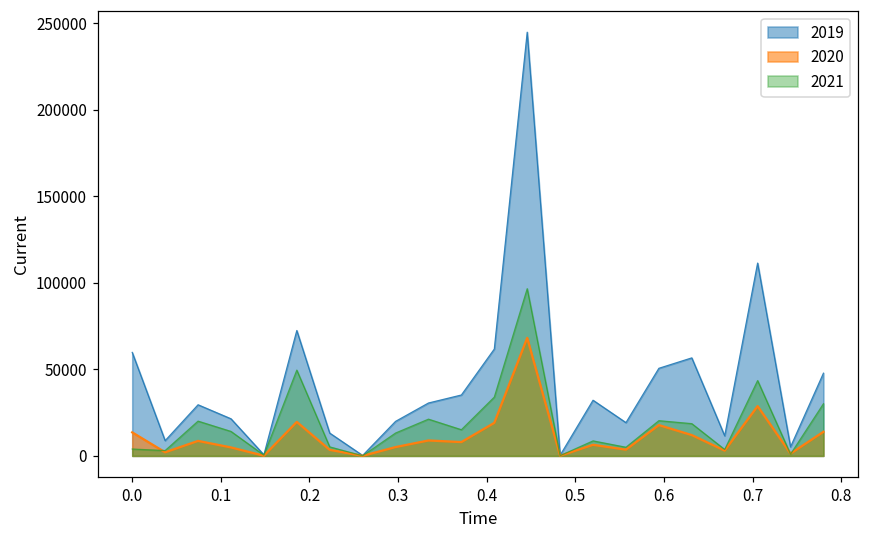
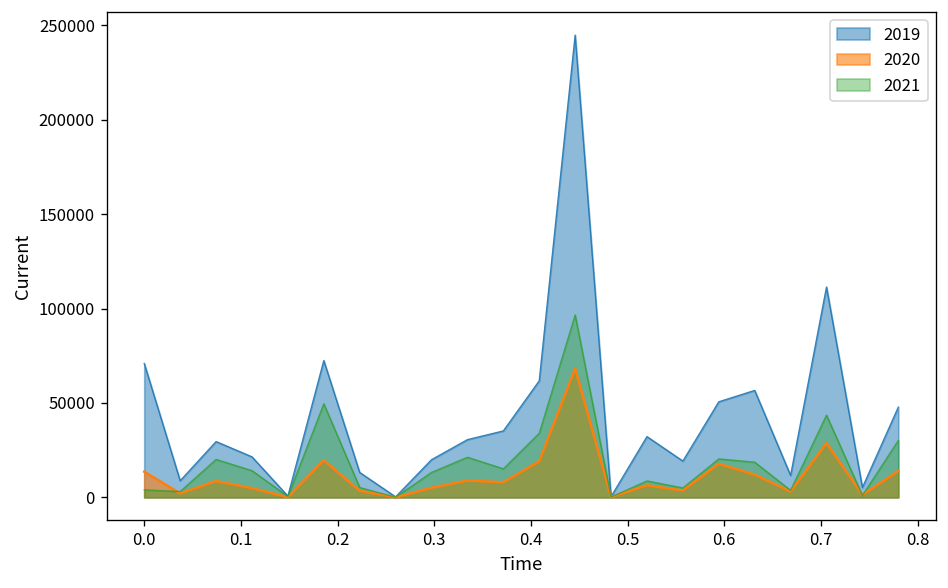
2019, 0.0: 60000 -> 71000
